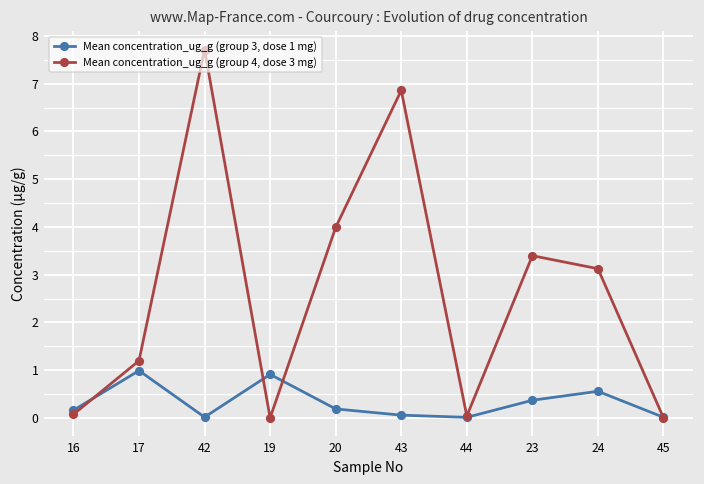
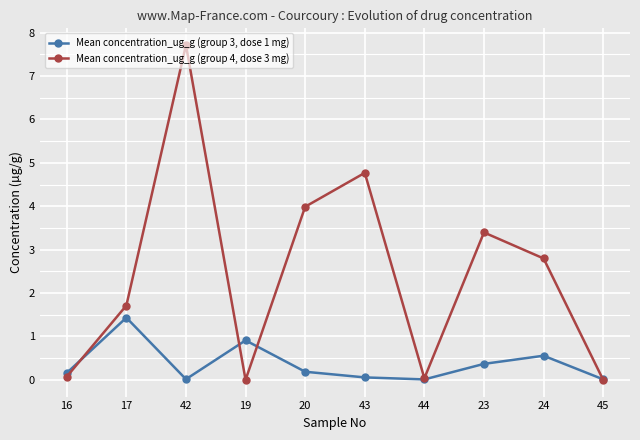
Mean concentration_ug_g (group 3, dose 1 mg), 17: 1.0 -> 1.4
Mean concentration_ug_g (group 4, dose 3 mg), 17: 1.2 -> 1.7
Mean concentration_ug_g (group 4, dose 3 mg), 43: 6.9 -> 4.8
Mean concentration_ug_g (group 4, dose 3 mg), 24: 3.1 -> 2.8
